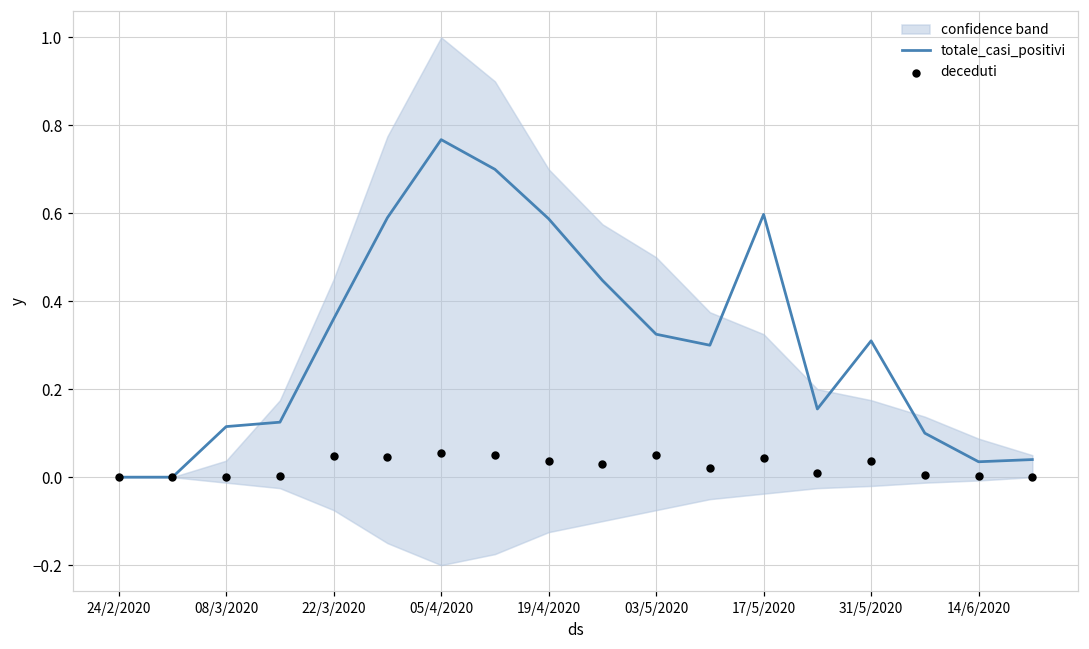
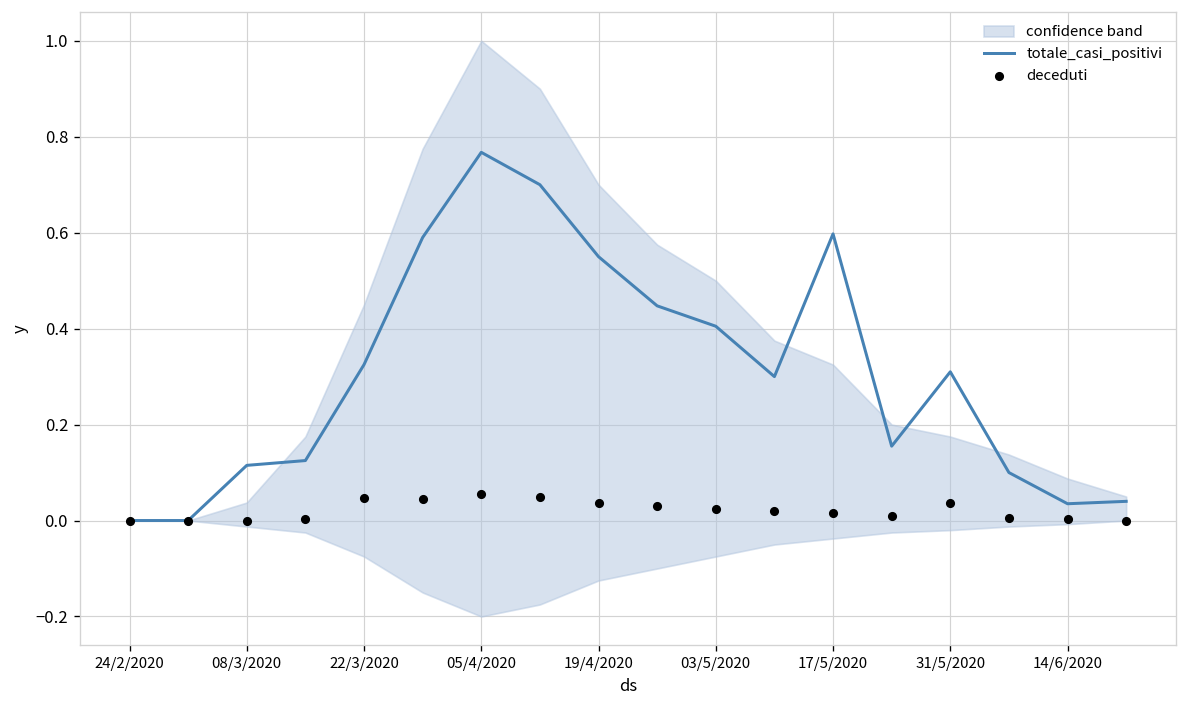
totale_casi_positivi, 22/3/2020: 0.36 -> 0.33
totale_casi_positivi, 19/4/2020: 0.59 -> 0.55
totale_casi_positivi, 03/5/2020: 0.33 -> 0.41
deceduti, 03/5/2020: 0.05 -> 0.03
deceduti, 17/5/2020: 0.04 -> 0.02
